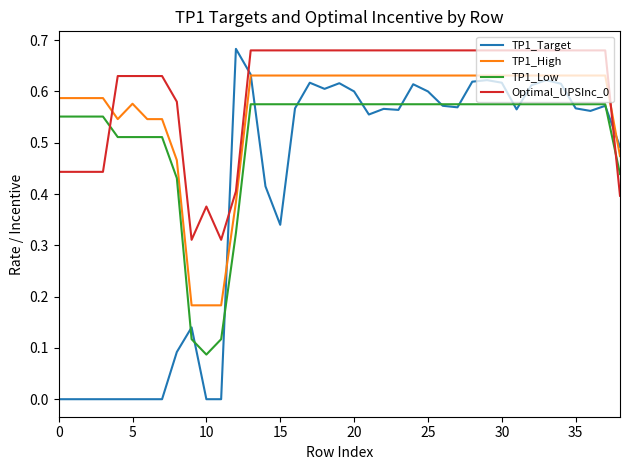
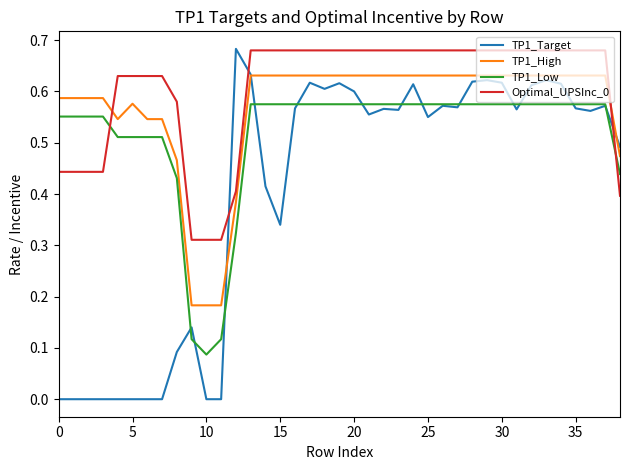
Optimal_UPSInc_0, 10: 0.38 -> 0.31
TP1_Target, 25: 0.60 -> 0.55
